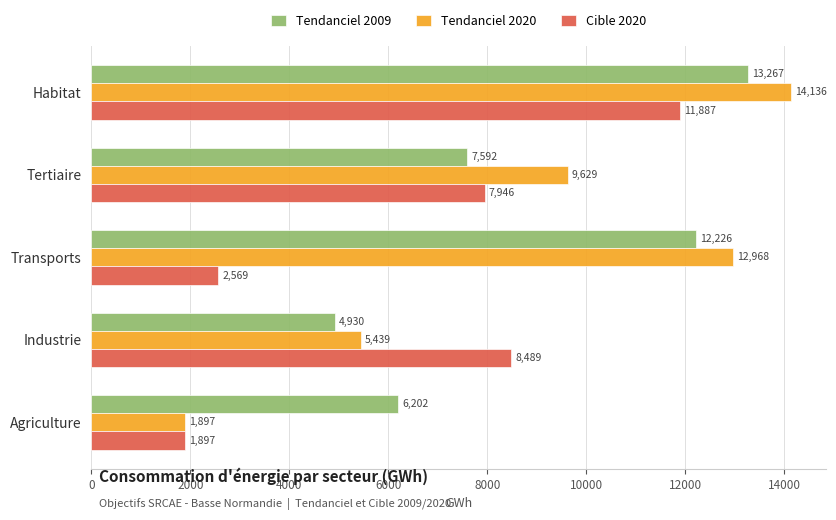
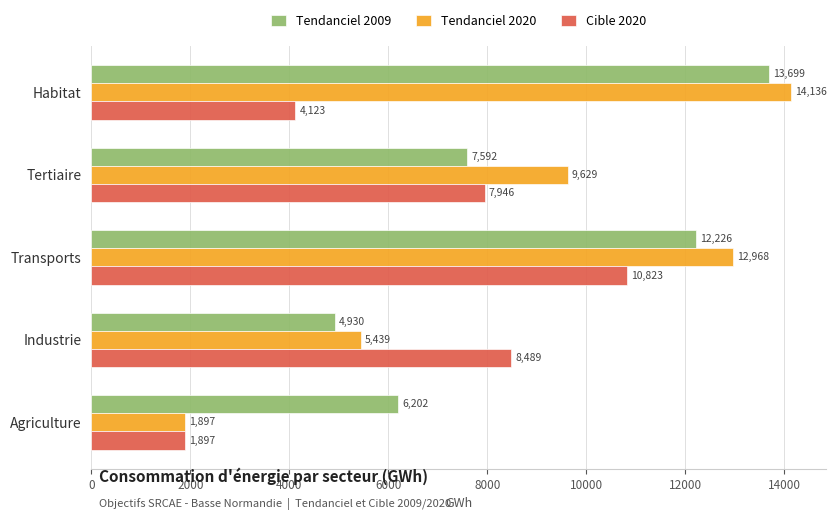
Tendanciel 2009, Habitat: 13,267 -> 13,699
Cible 2020, Habitat: 11,887 -> 4,123
Cible 2020, Transports: 2,569 -> 10,823
